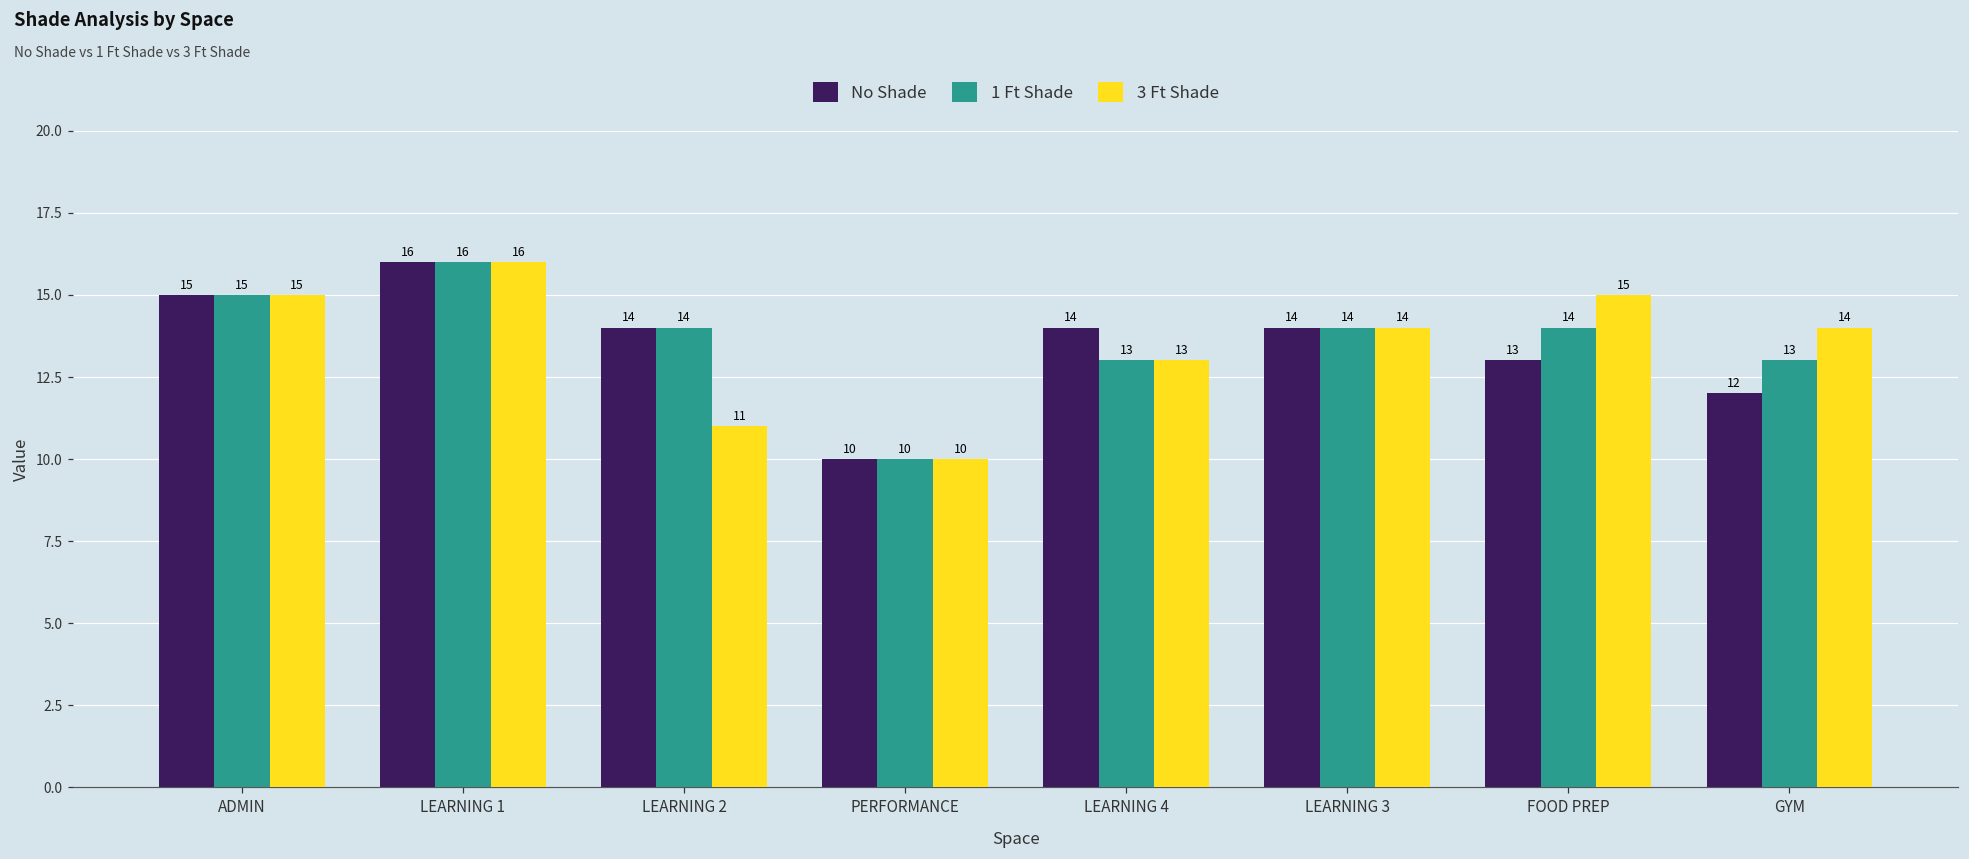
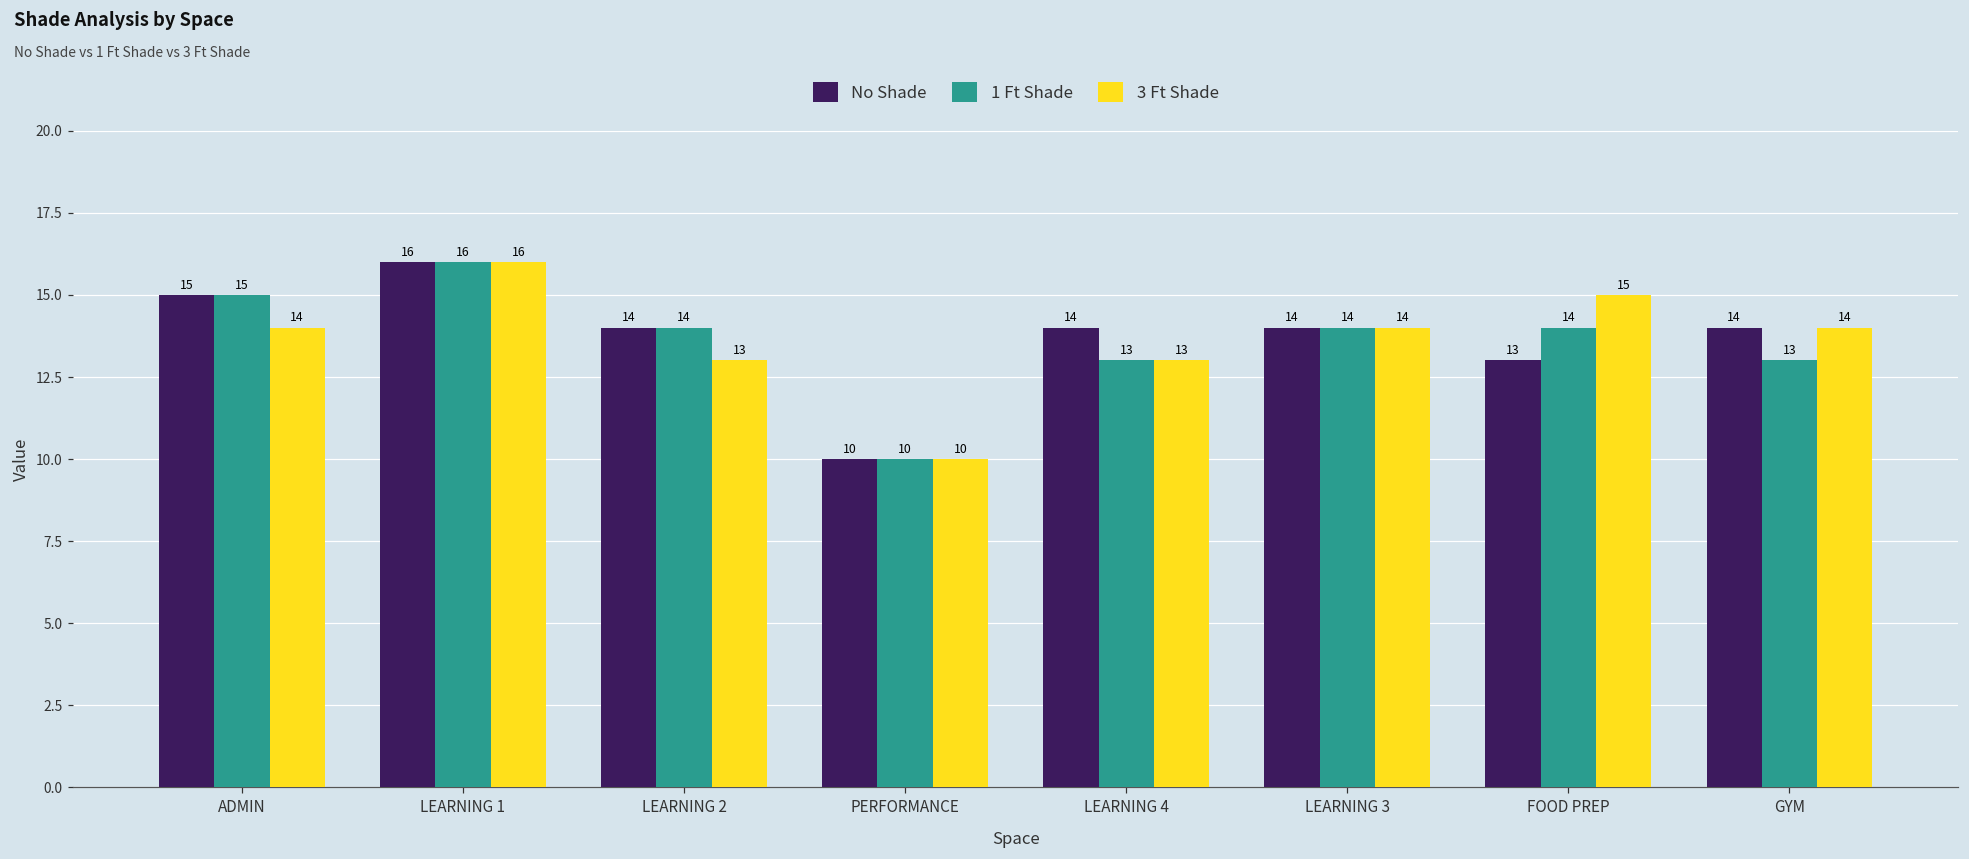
3 Ft Shade, ADMIN: 15 -> 14
3 Ft Shade, LEARNING 2: 11 -> 13
No Shade, GYM: 12 -> 14
